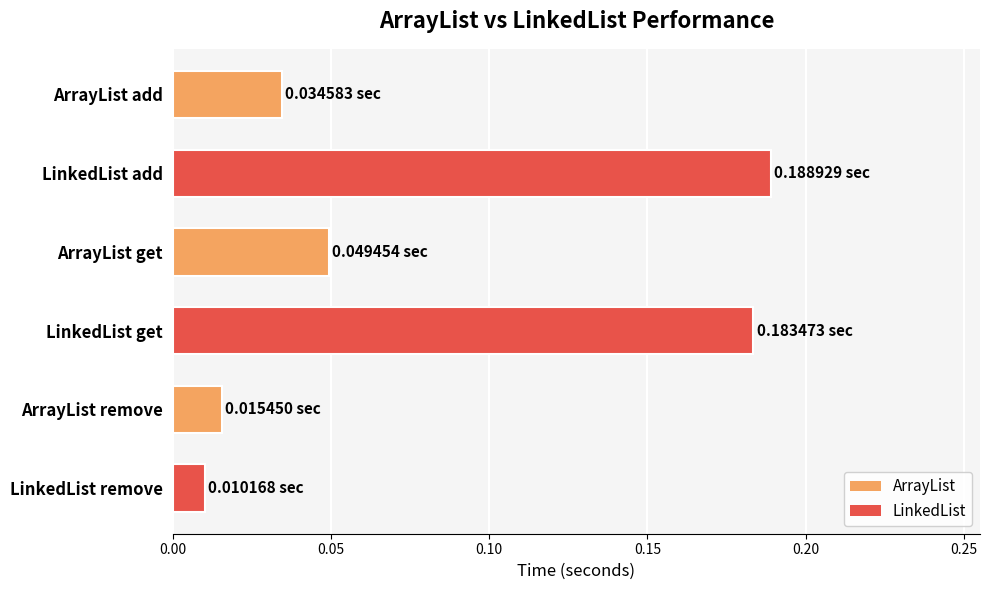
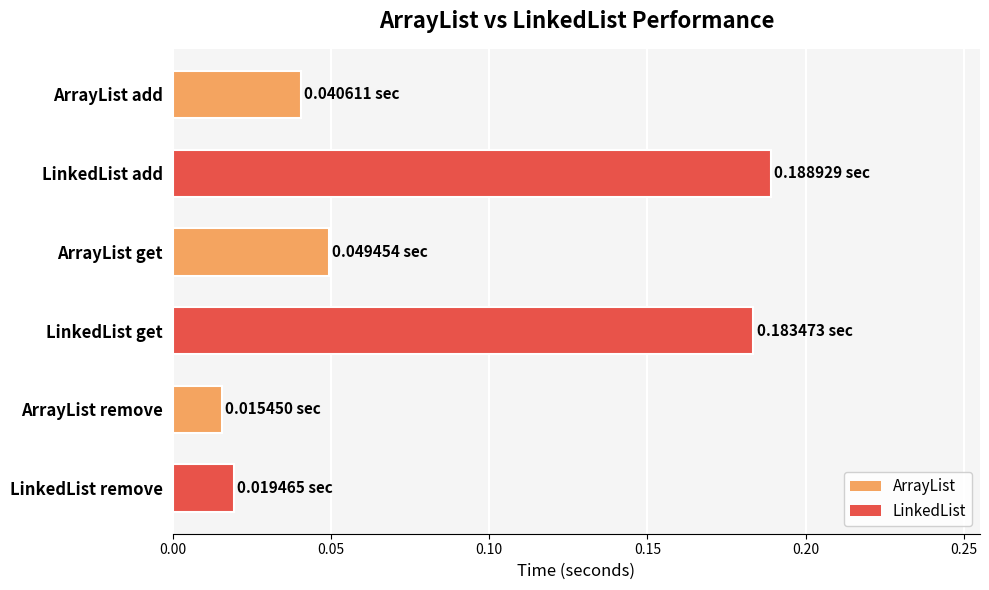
ArrayList add: 0.034583 -> 0.040611
LinkedList remove: 0.010168 -> 0.019465
